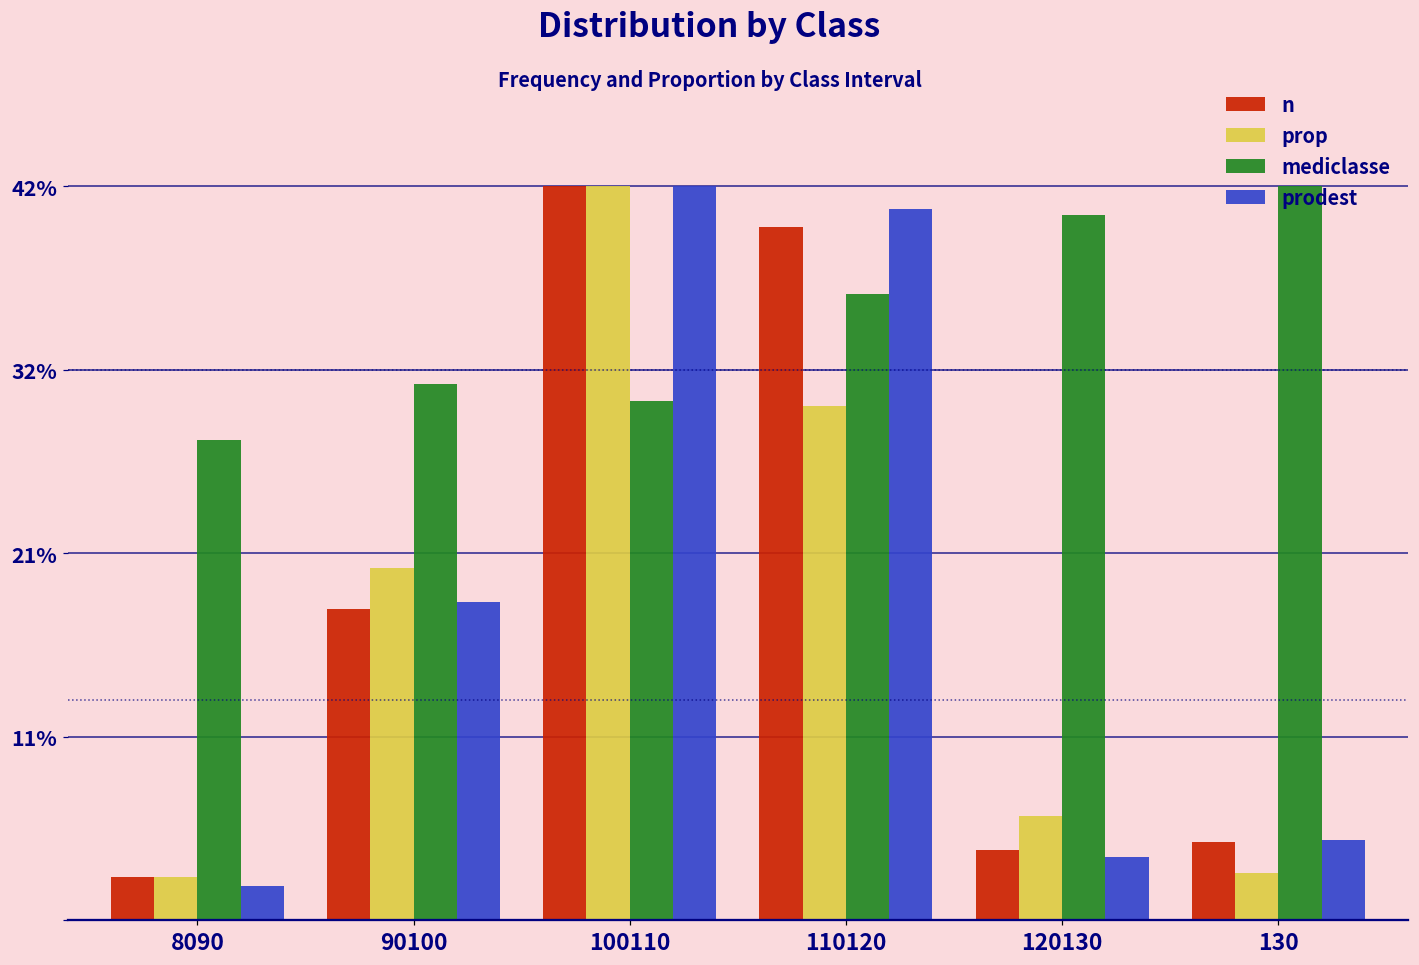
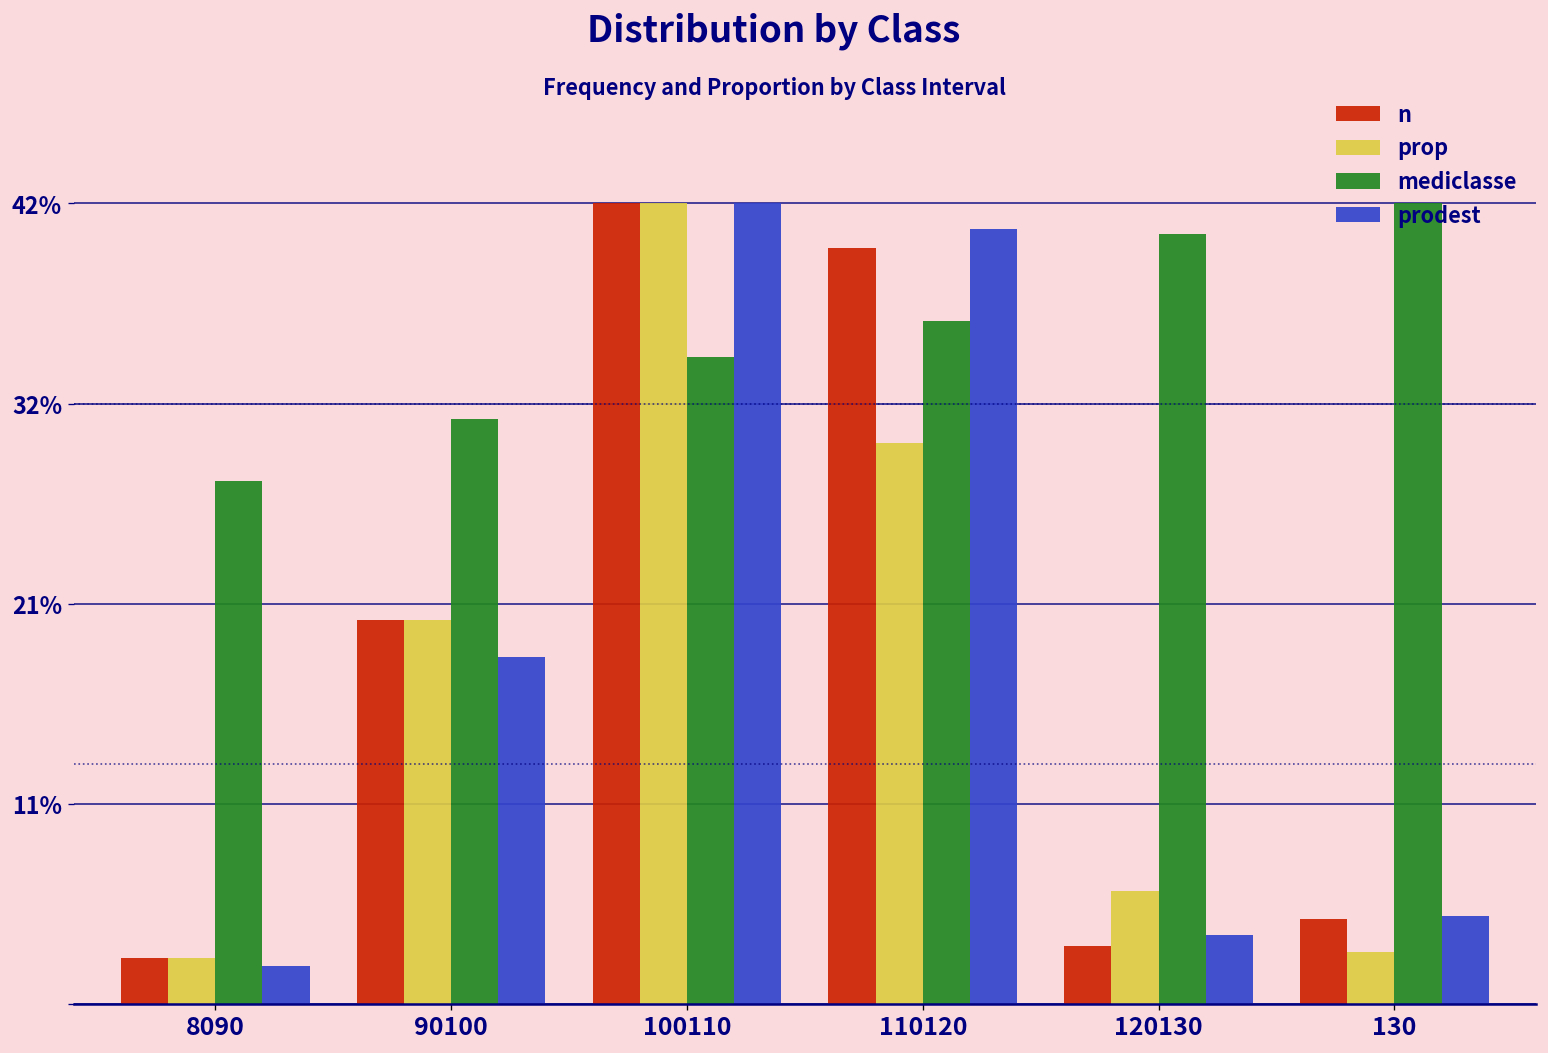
n, 90100: 17.9% -> 20.2%
mediclasse, 100110: 29.8% -> 34.0%
n, 120130: 4.0% -> 3.1%
